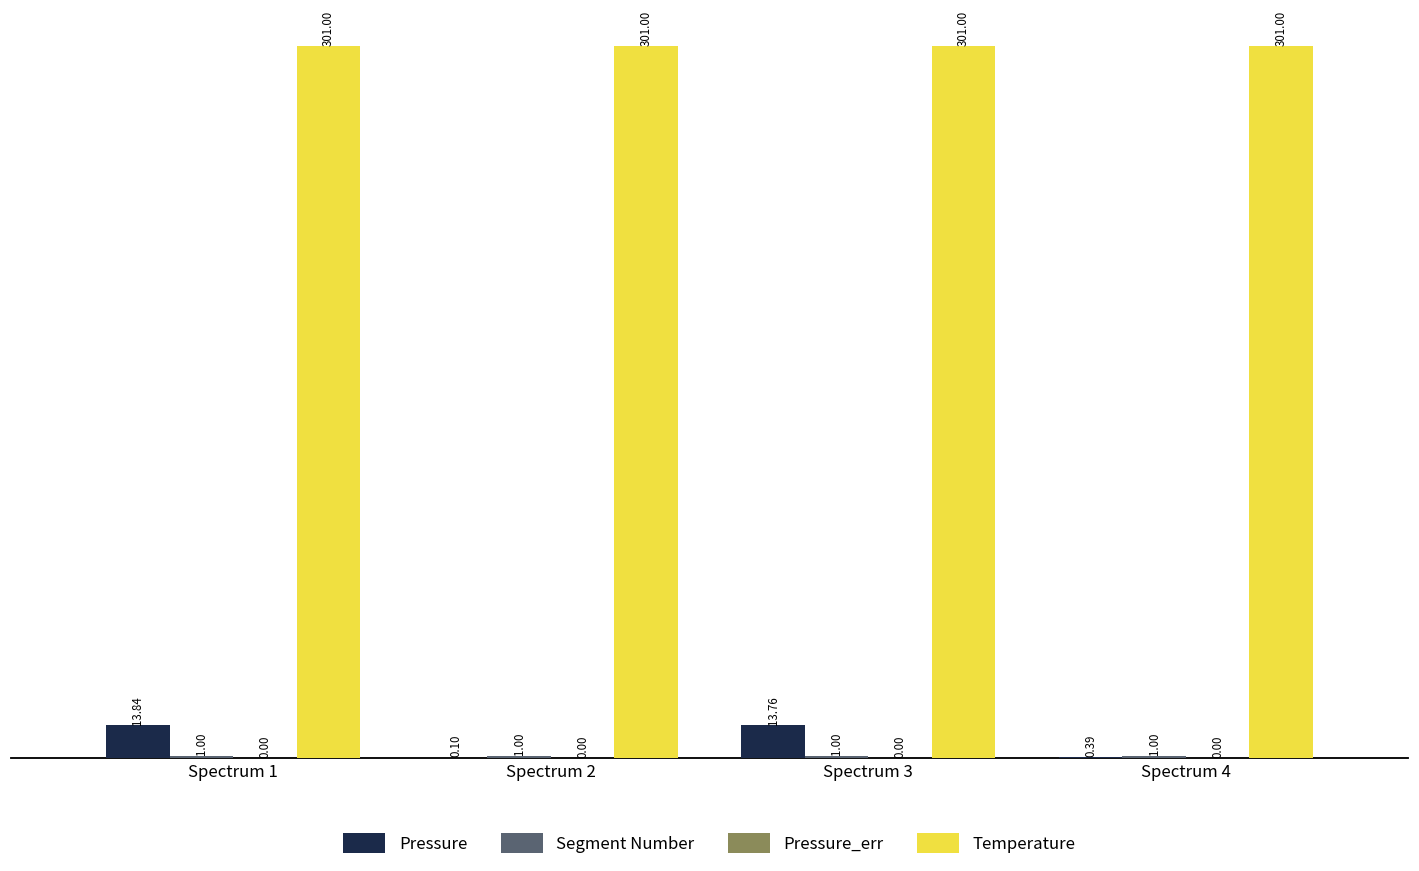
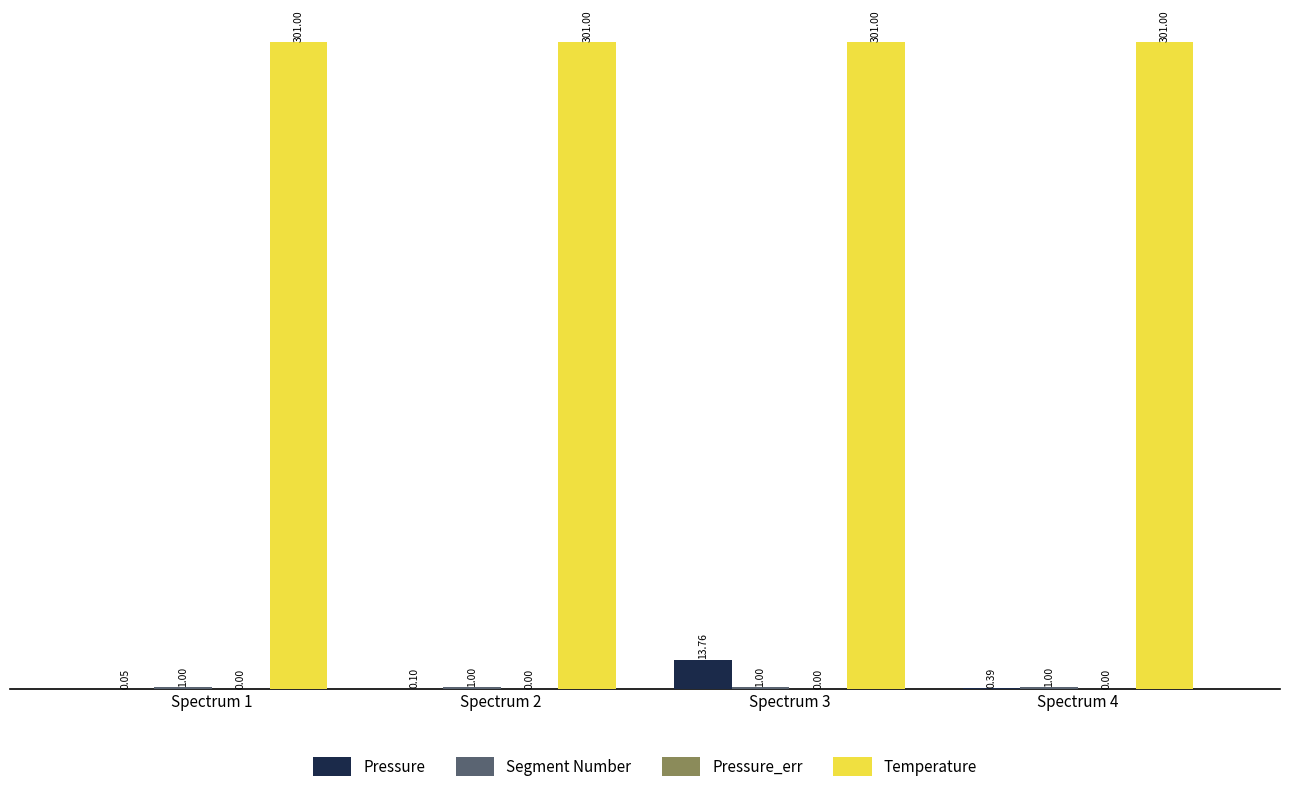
Pressure, Spectrum 1: 13.84 -> 0.05
